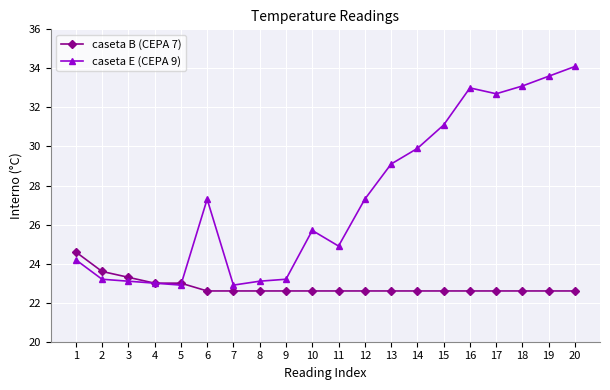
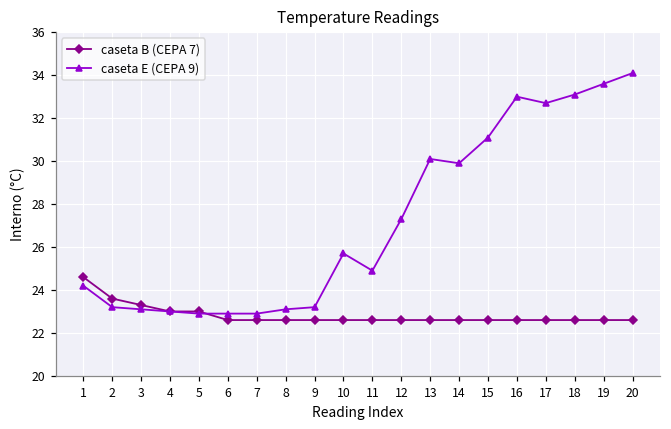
caseta E (CEPA 9), 6: 27.3 -> 22.9
caseta E (CEPA 9), 13: 29.1 -> 30.1
